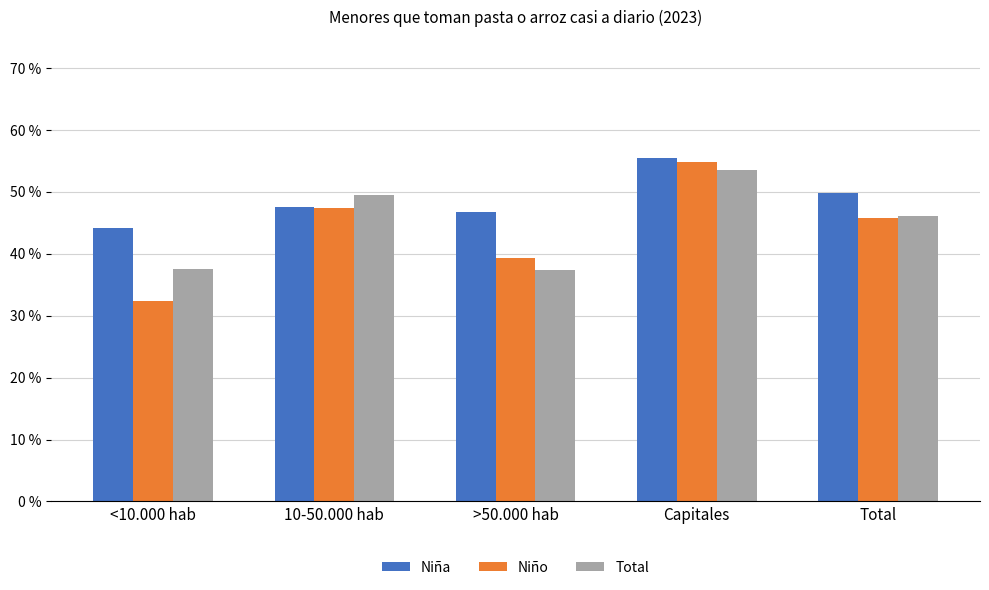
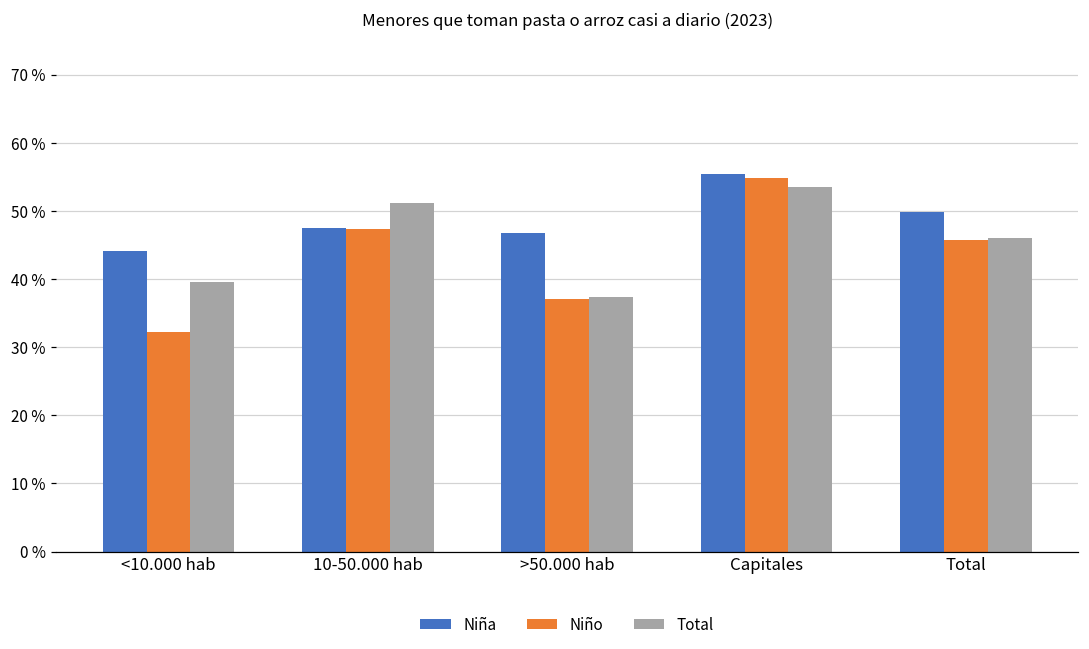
Total, <10.000 hab: 38 % -> 40 %
Total, 10-50.000 hab: 50 % -> 51 %
Niño, >50.000 hab: 39 % -> 37 %
